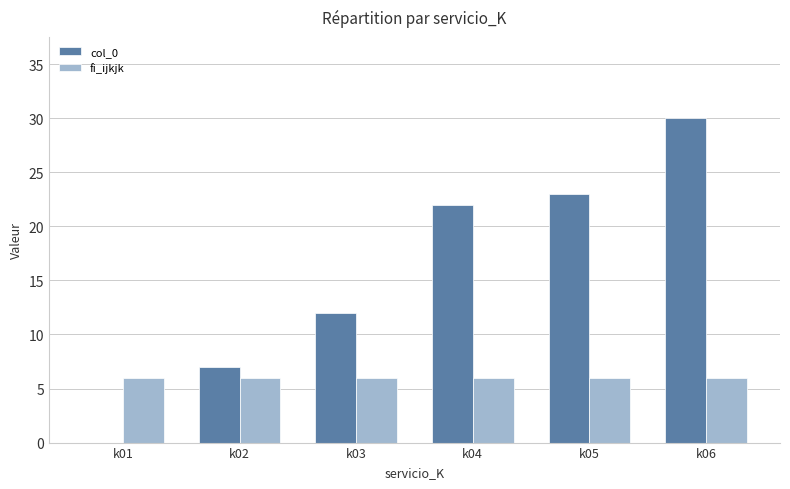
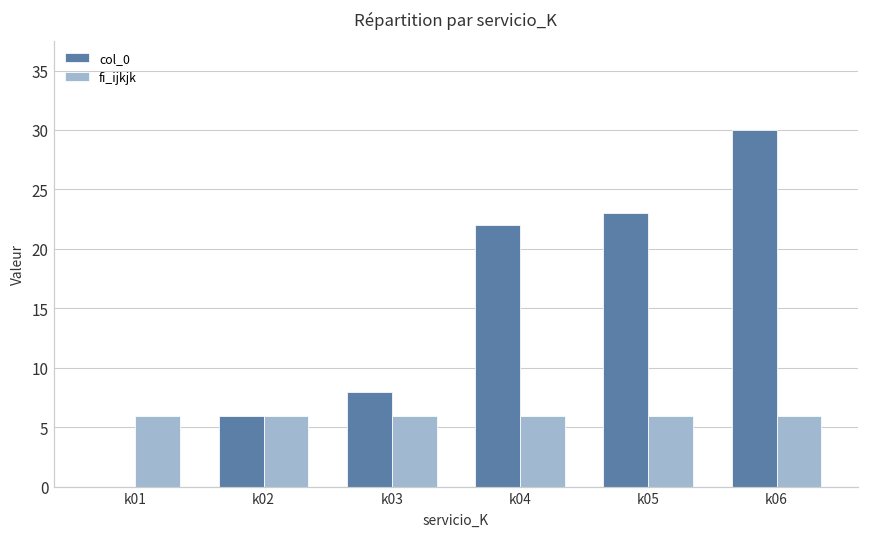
col_0, k02: 7 -> 6
col_0, k03: 12 -> 8
